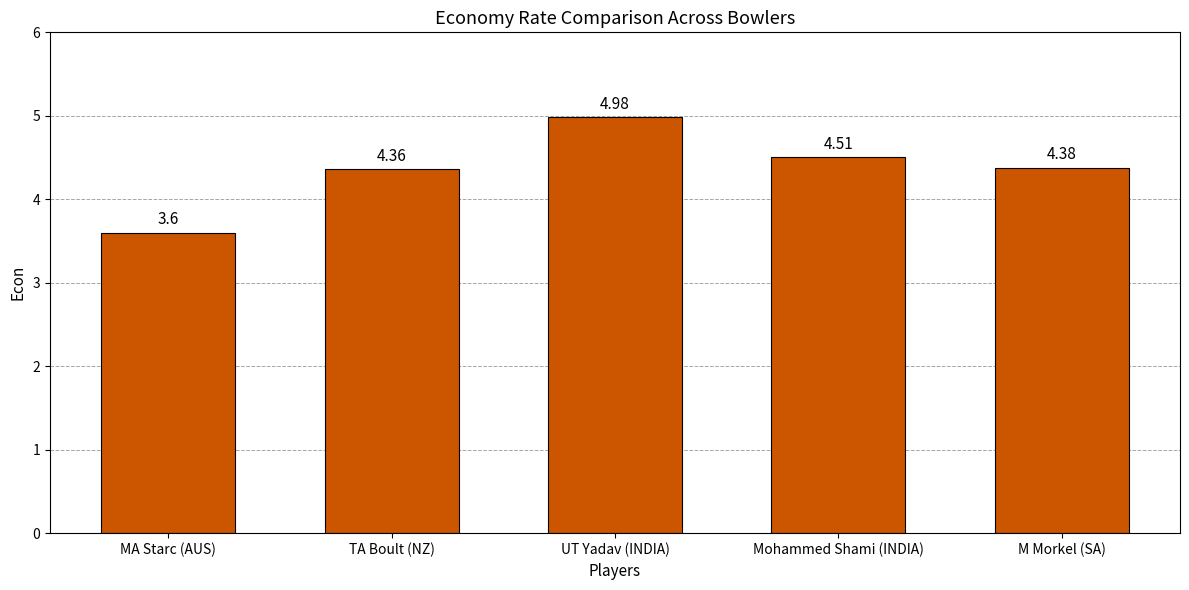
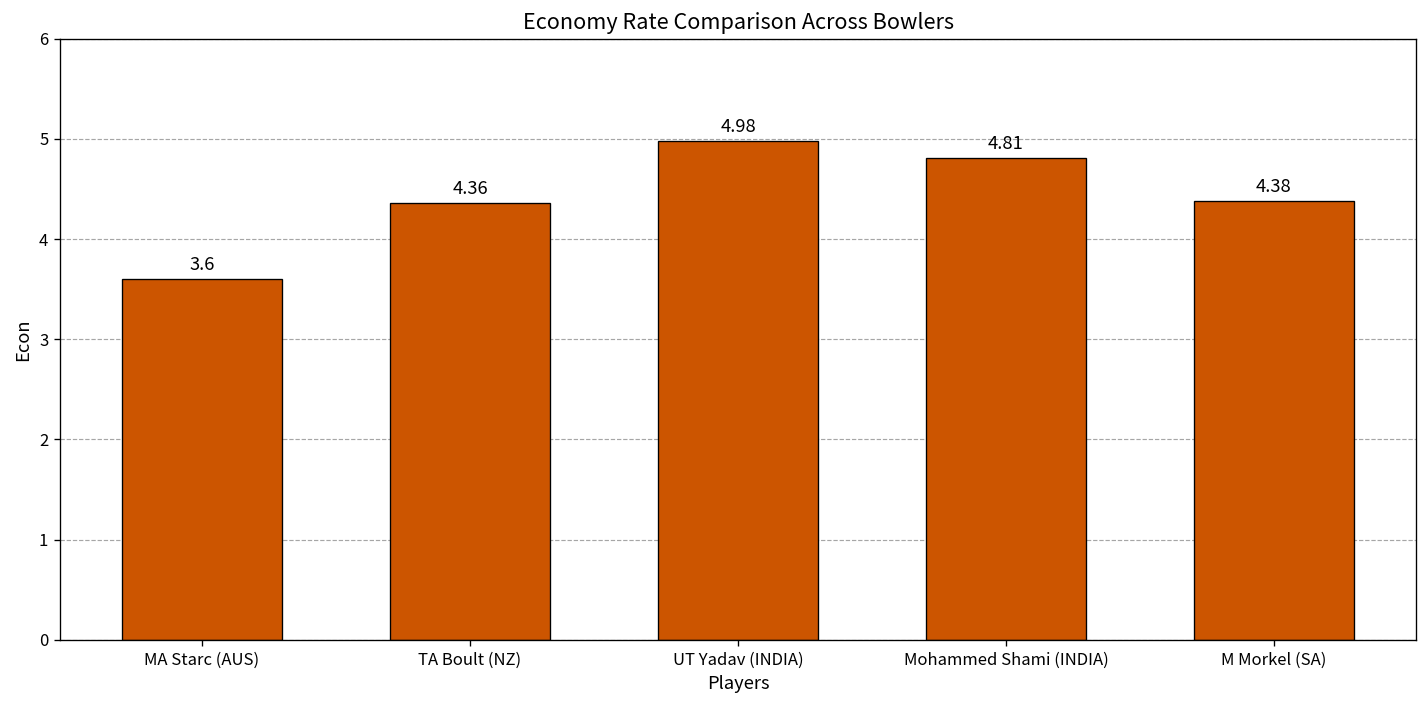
Mohammed Shami (INDIA): 4.51 -> 4.81
